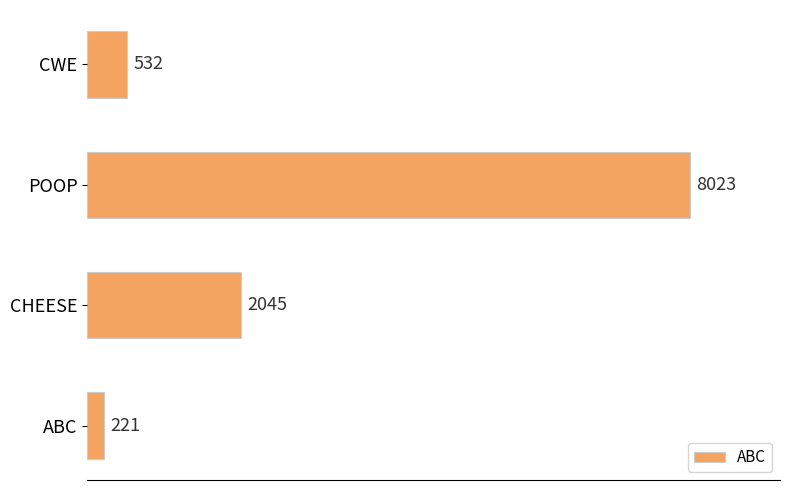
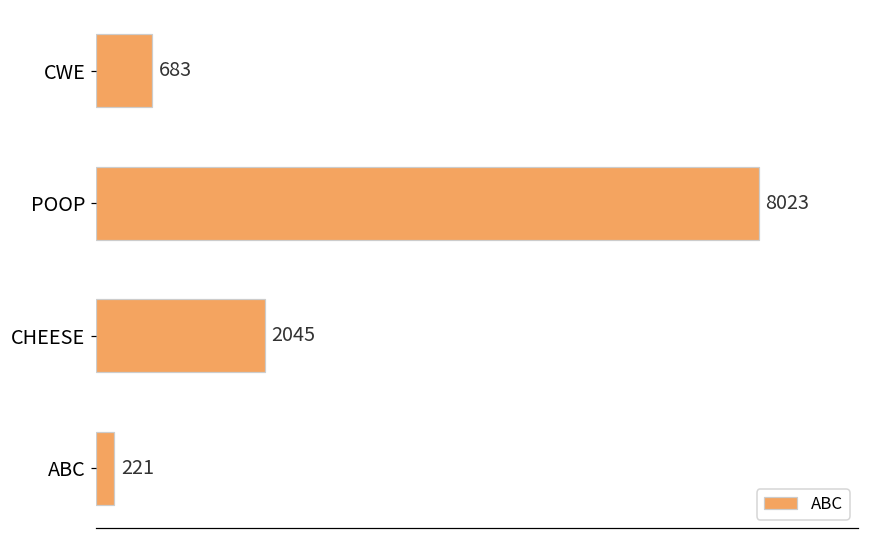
CWE: 532 -> 683
